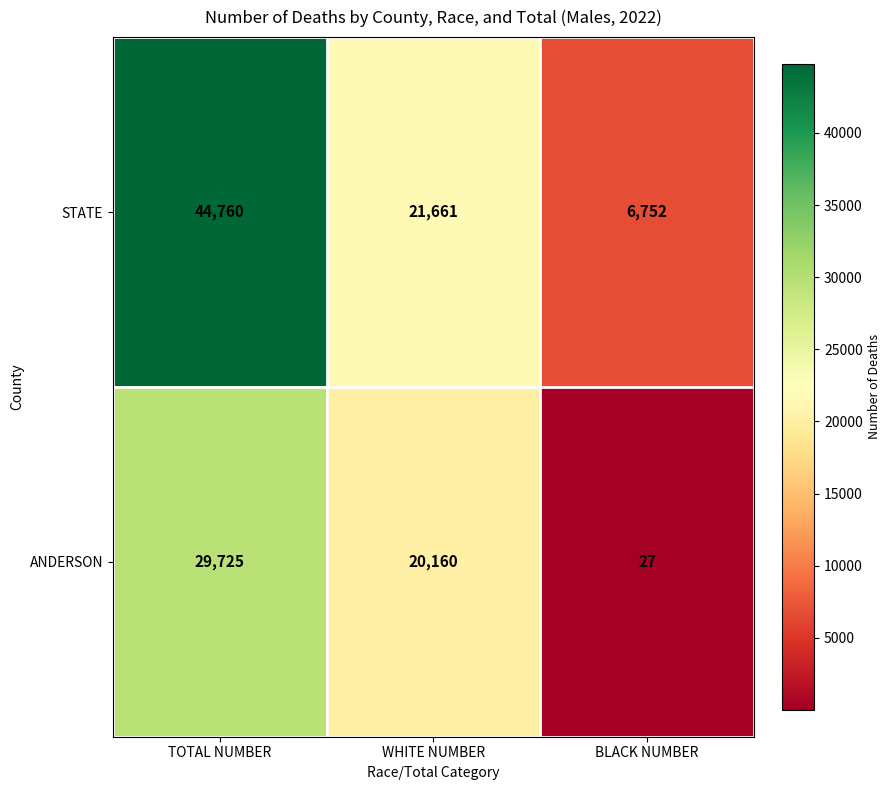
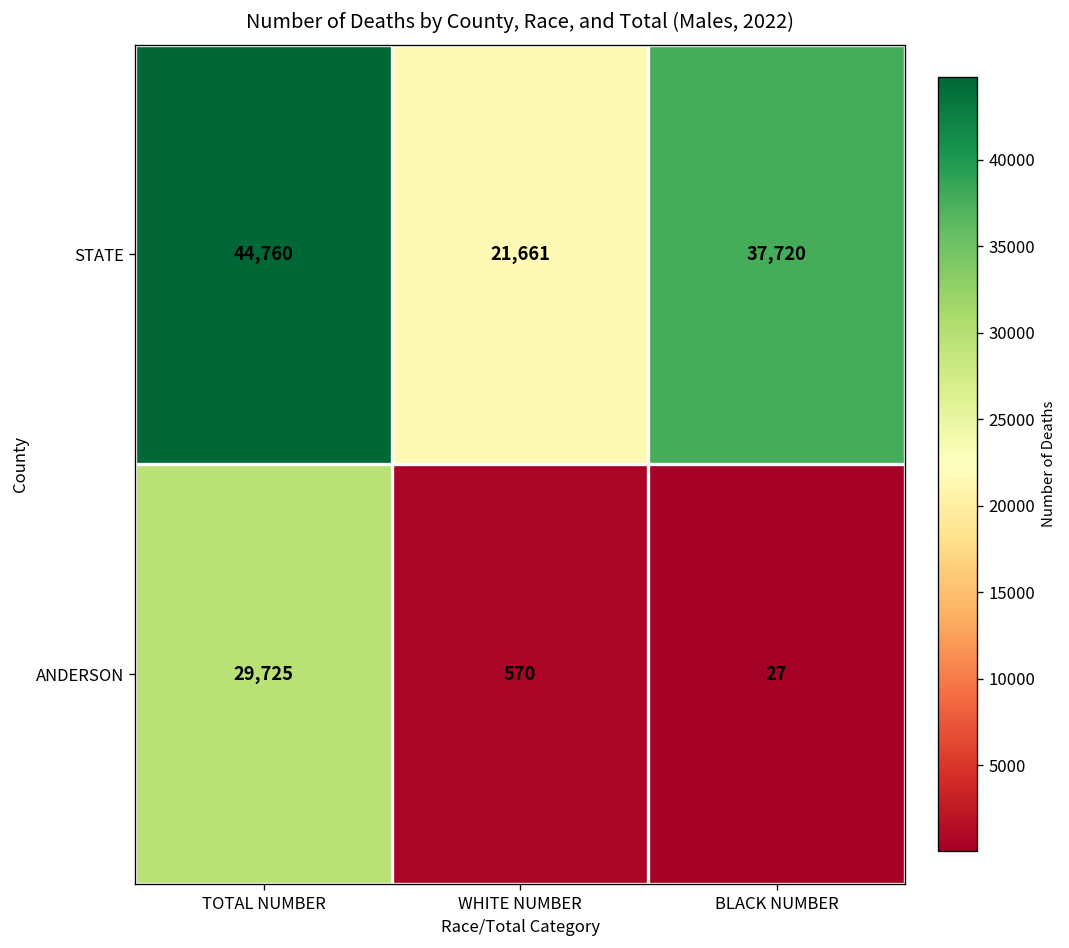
STATE, BLACK NUMBER: 6,752 -> 37,720
ANDERSON, WHITE NUMBER: 20,160 -> 570
